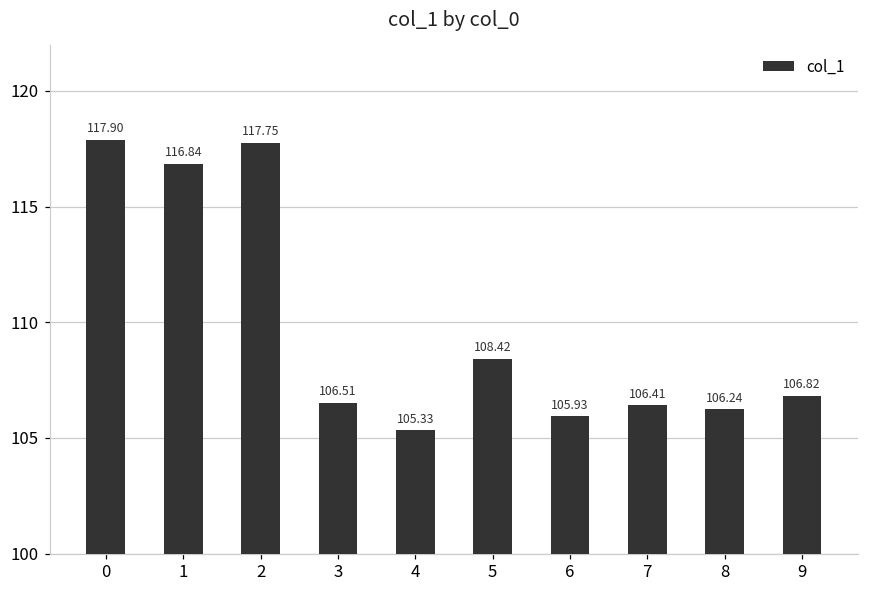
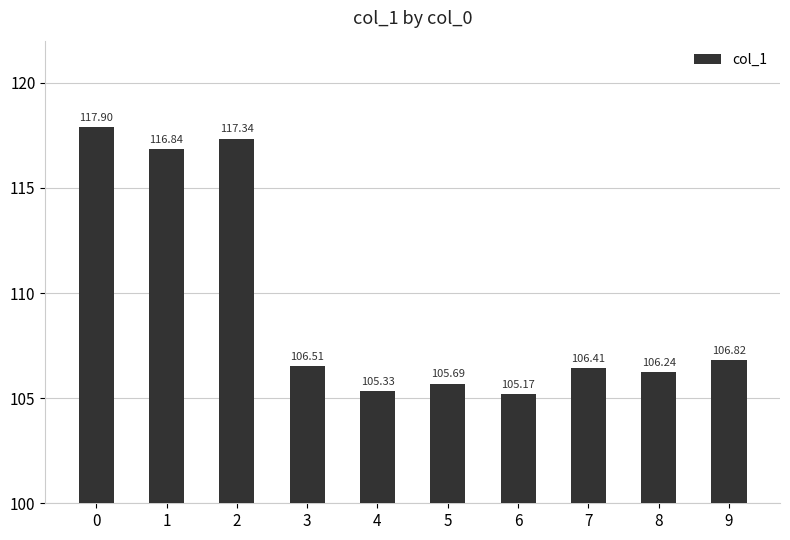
2: 117.75 -> 117.34
5: 108.42 -> 105.69
6: 105.93 -> 105.17
